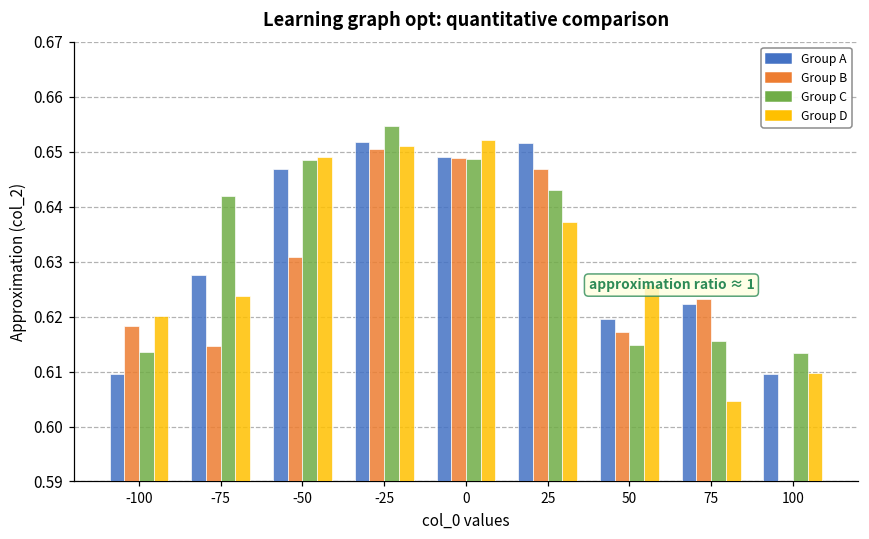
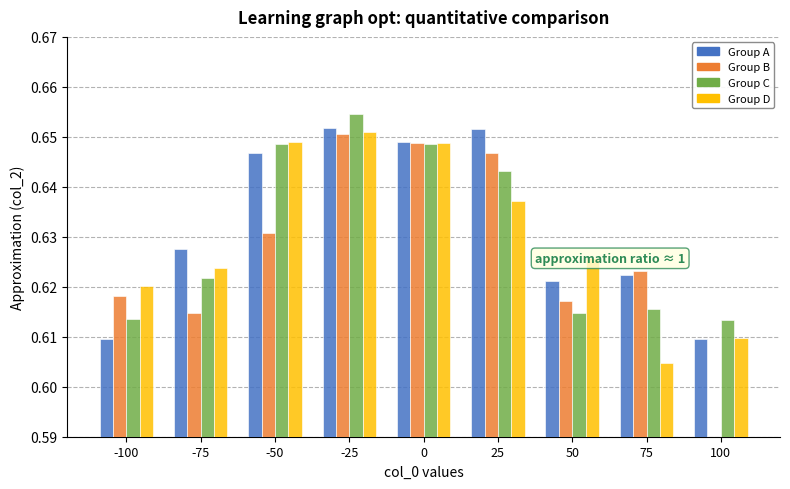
Group C, -75: 0.642 -> 0.622
Group D, 0: 0.652 -> 0.649
Group A, 50: 0.620 -> 0.621
